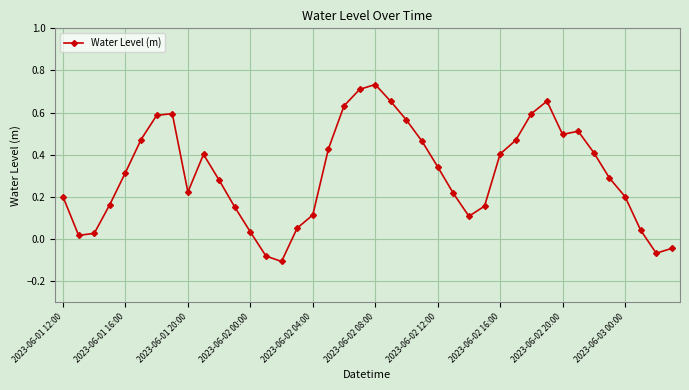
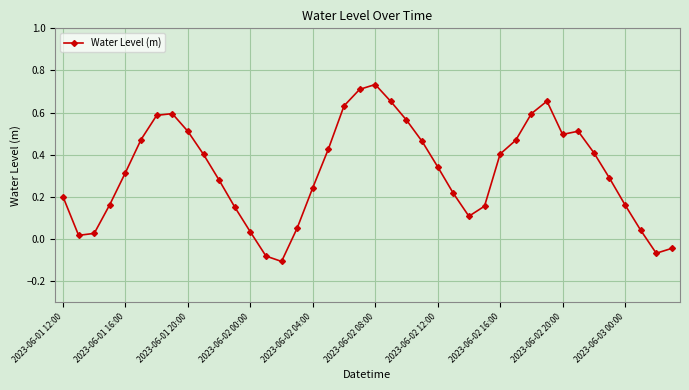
2023-06-01 20:00: 0.22 -> 0.51
2023-06-02 04:00: 0.11 -> 0.24
2023-06-03 00:00: 0.20 -> 0.16
